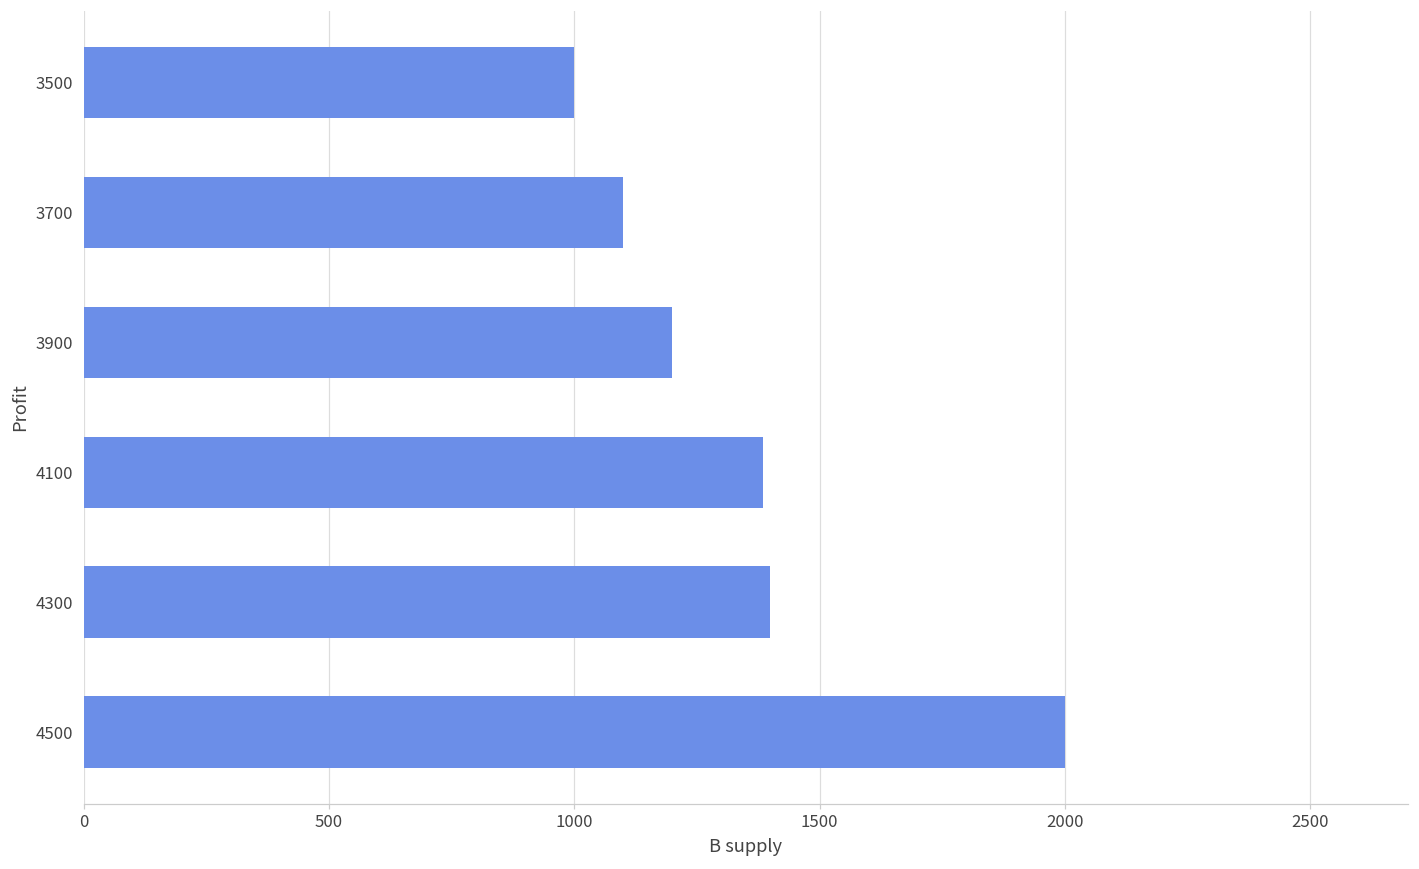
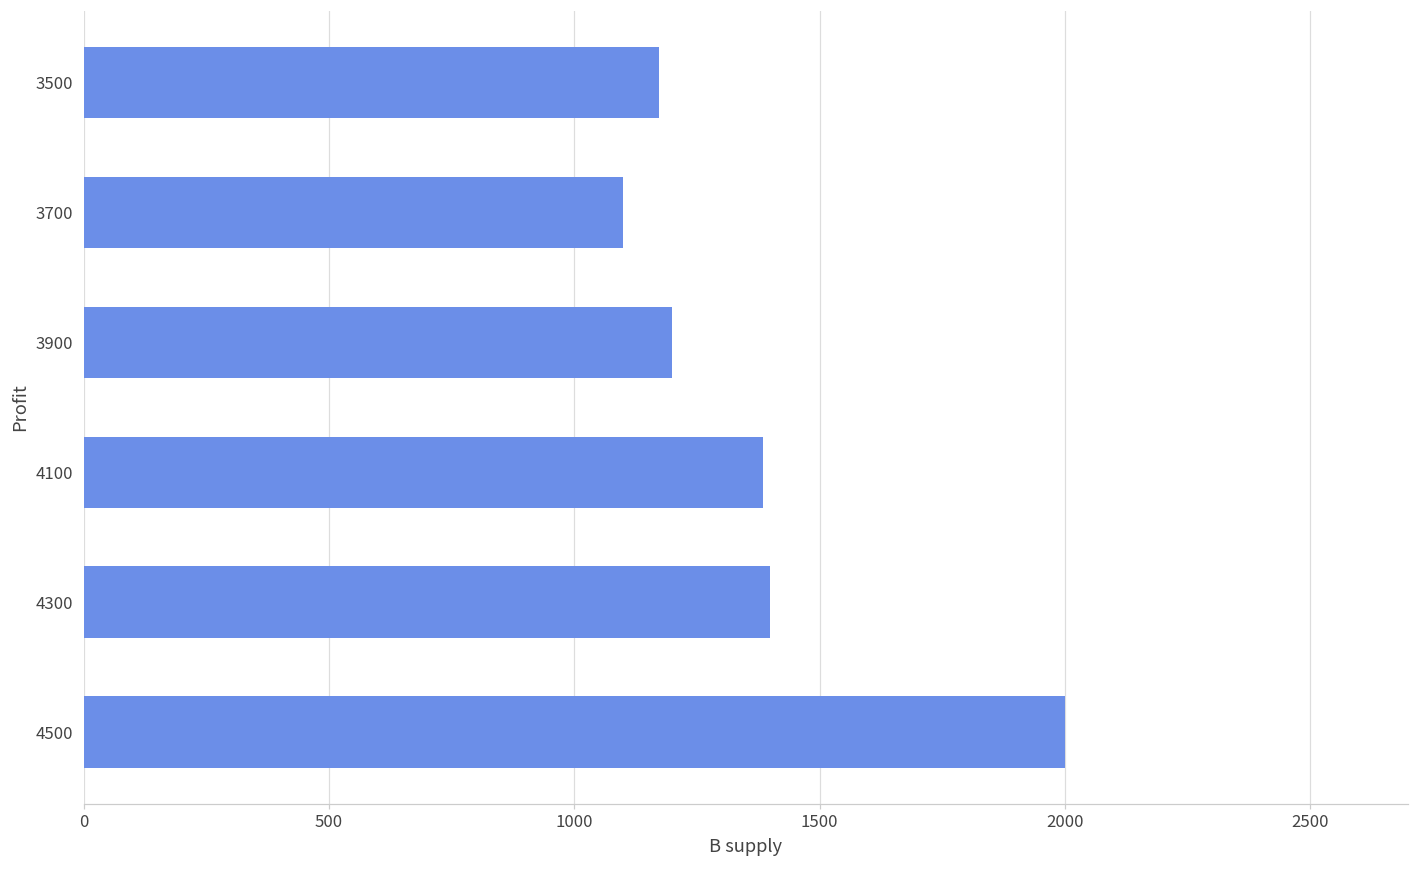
3500: 1000 -> 1170
